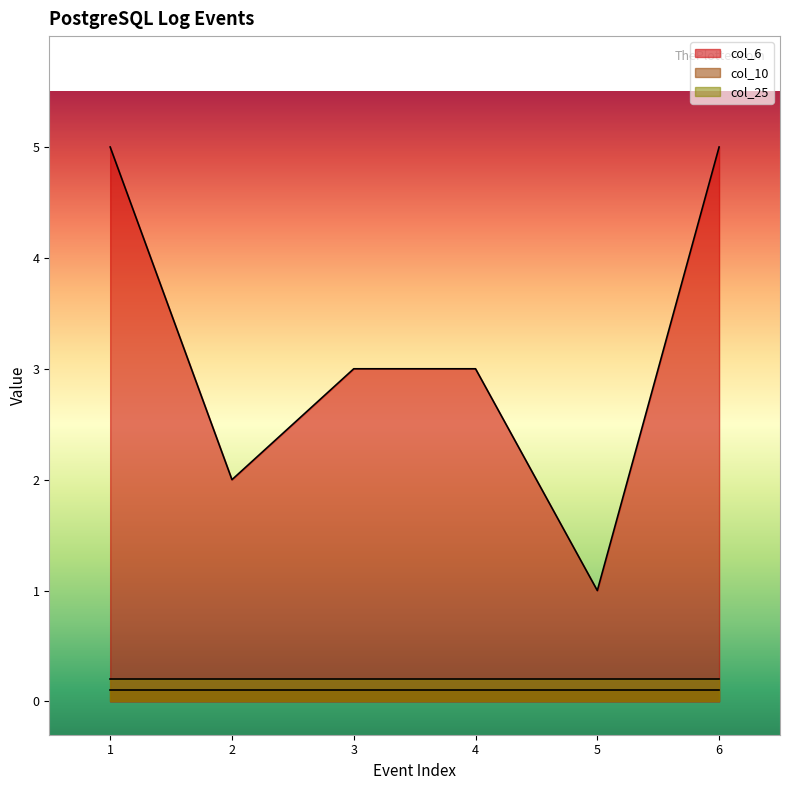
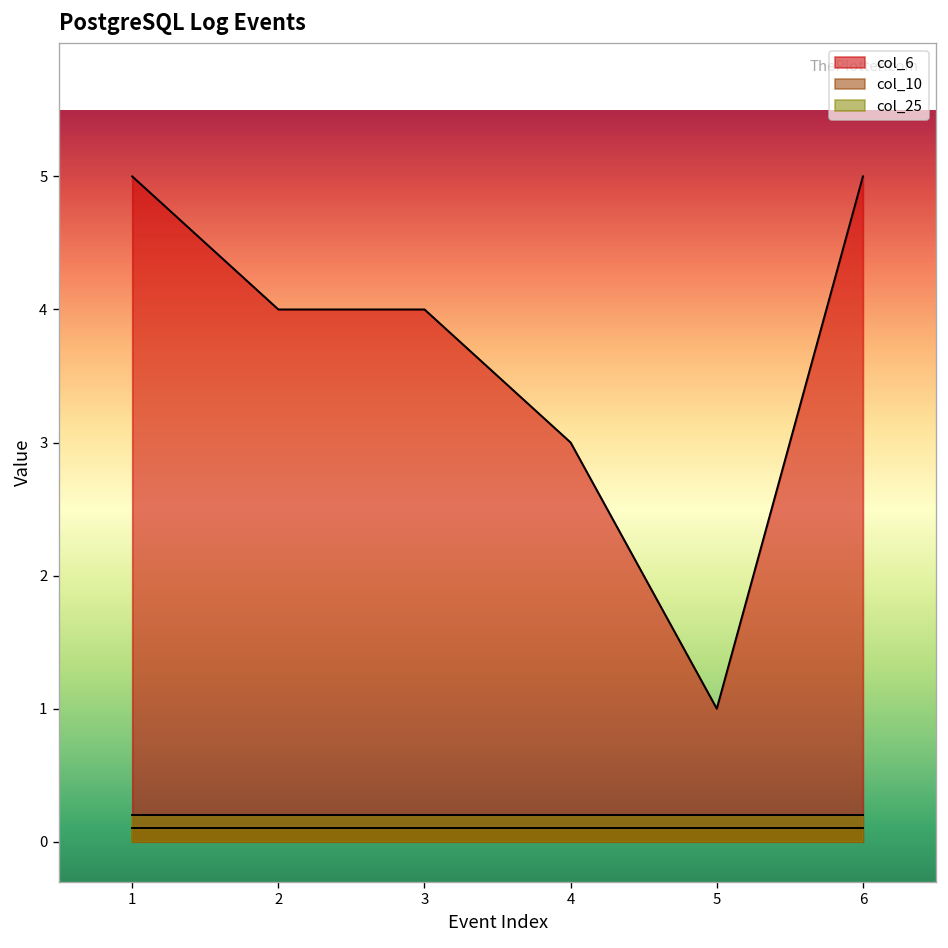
col_6, 2: 2 -> 4
col_6, 3: 3 -> 4
